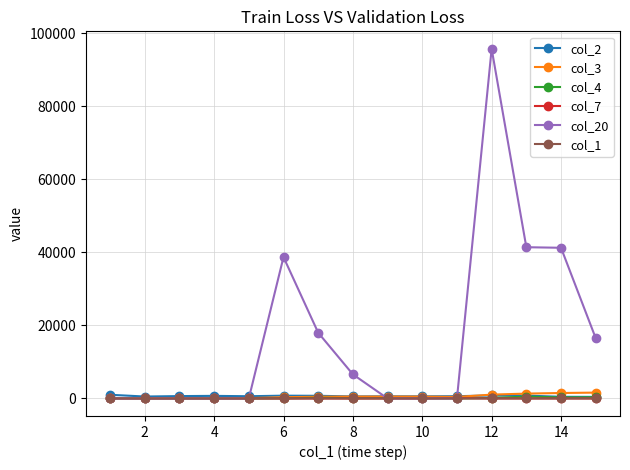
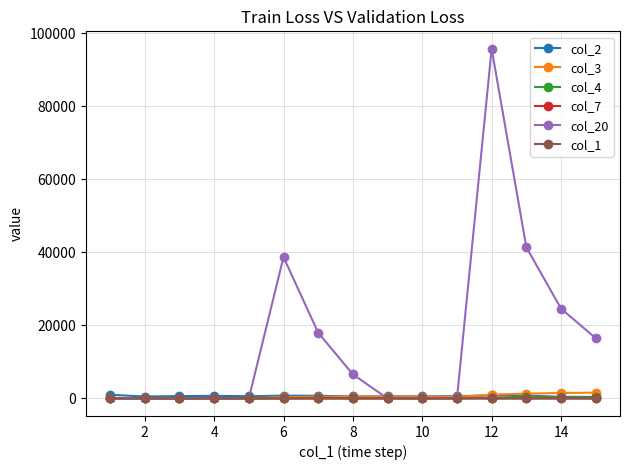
col_20, 14: 41000 -> 25000
